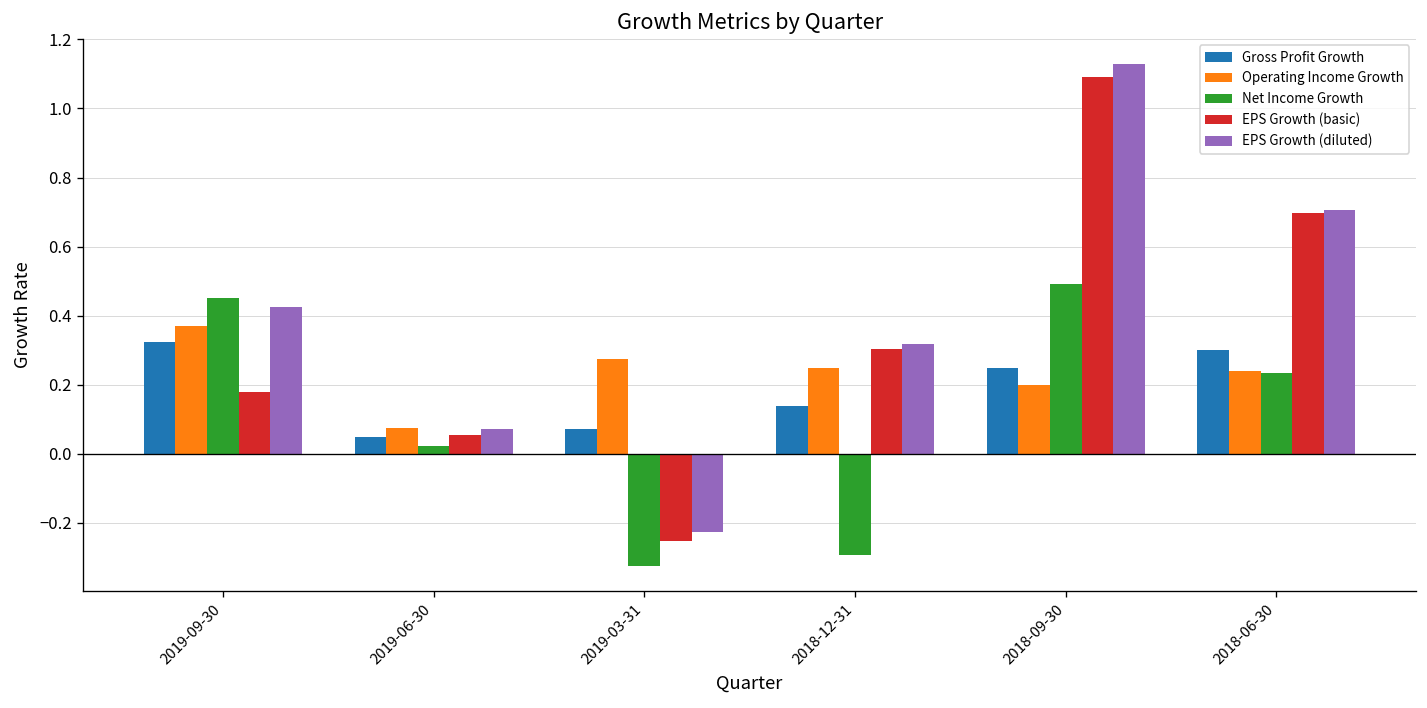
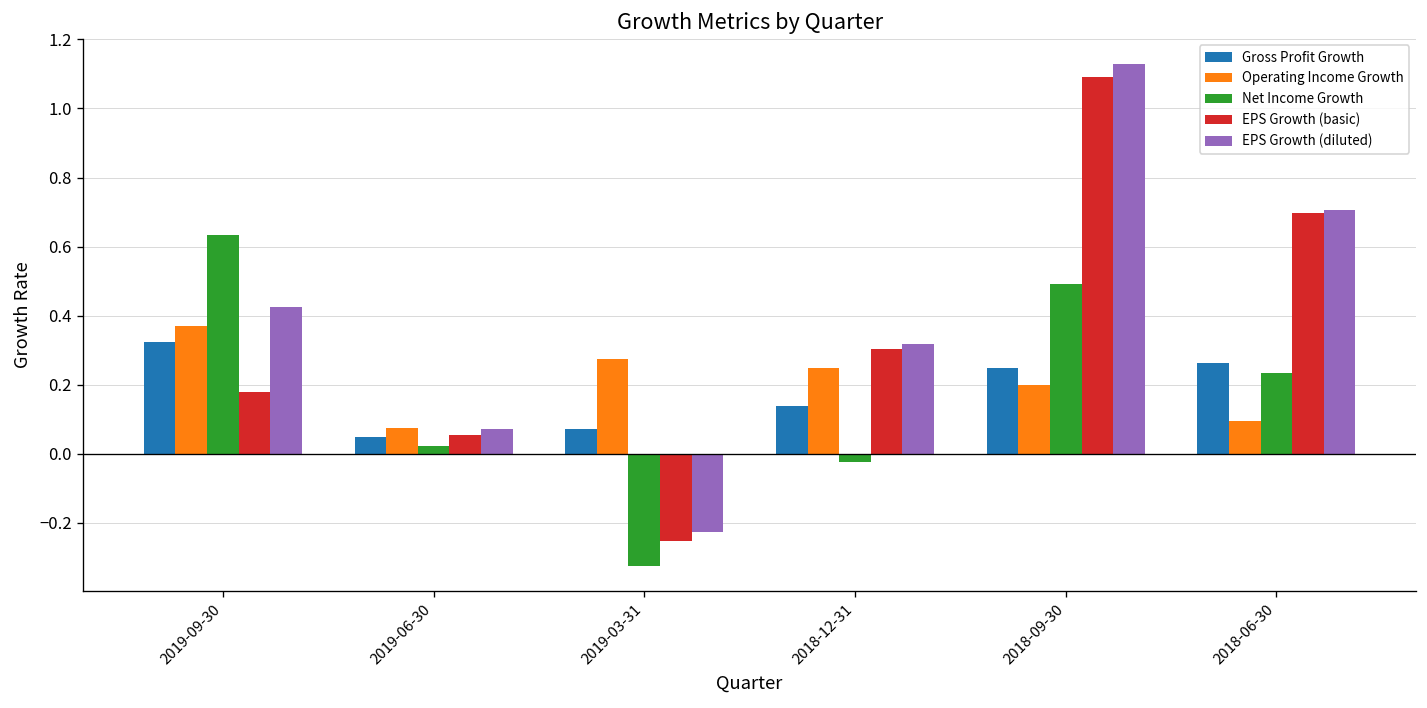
Net Income Growth, 2019-09-30: 0.45 -> 0.63
Net Income Growth, 2018-12-31: -0.29 -> -0.03
Gross Profit Growth, 2018-06-30: 0.30 -> 0.26
Operating Income Growth, 2018-06-30: 0.24 -> 0.09
